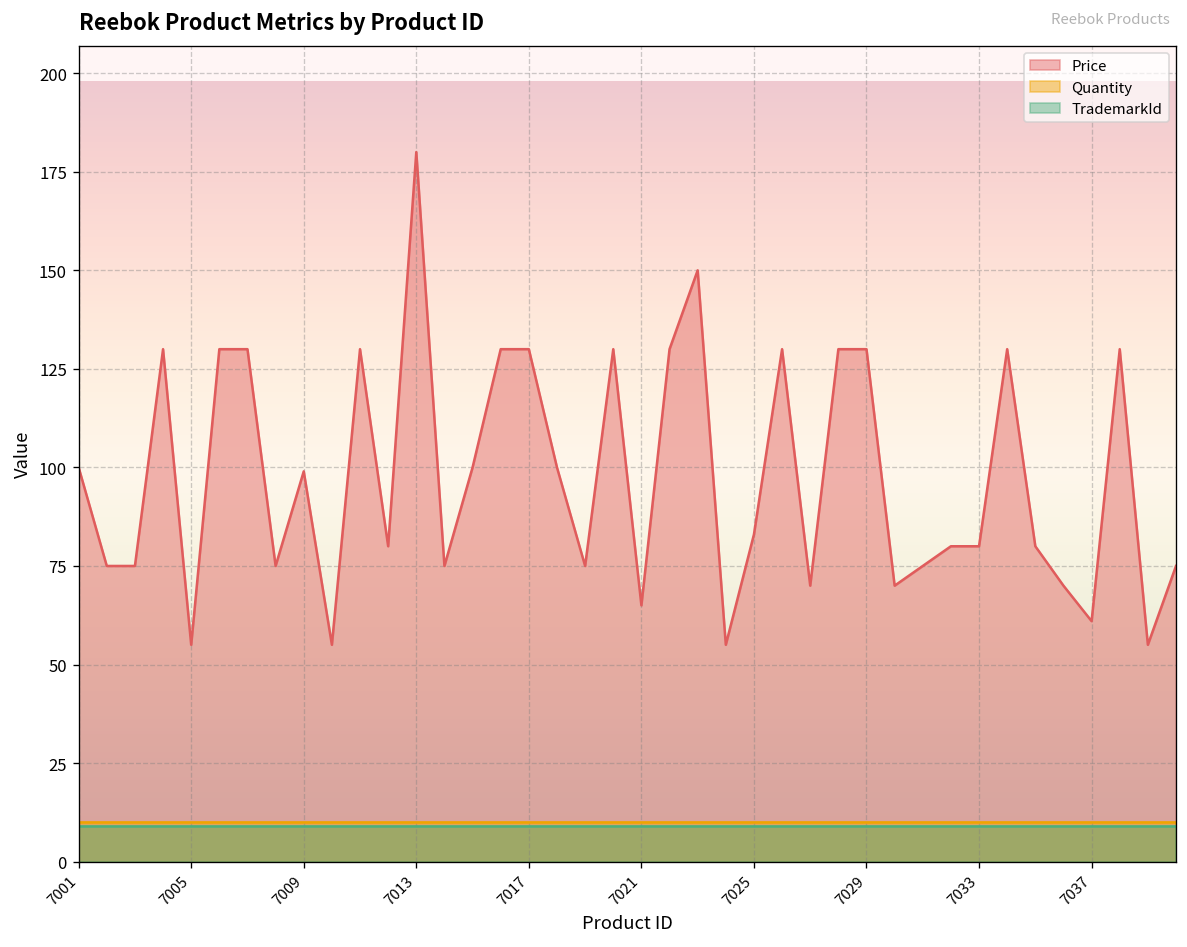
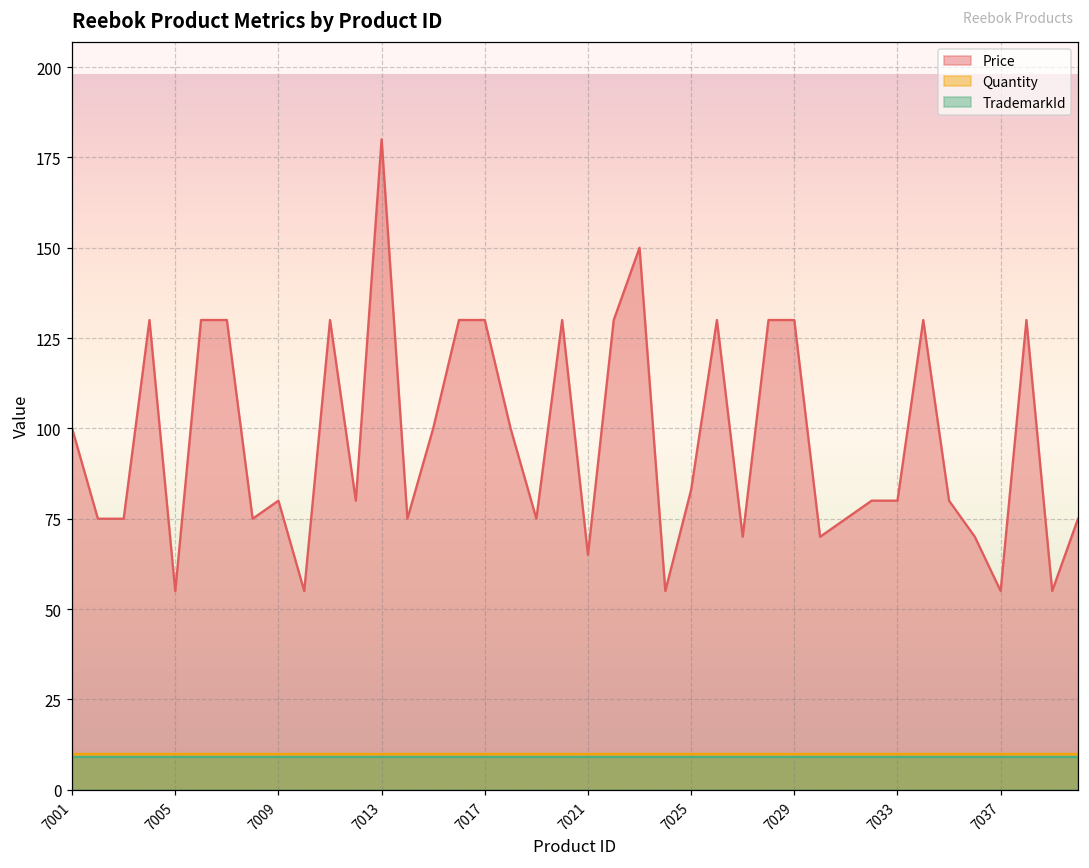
Price, 7009: 99 -> 80
Price, 7037: 61 -> 55
